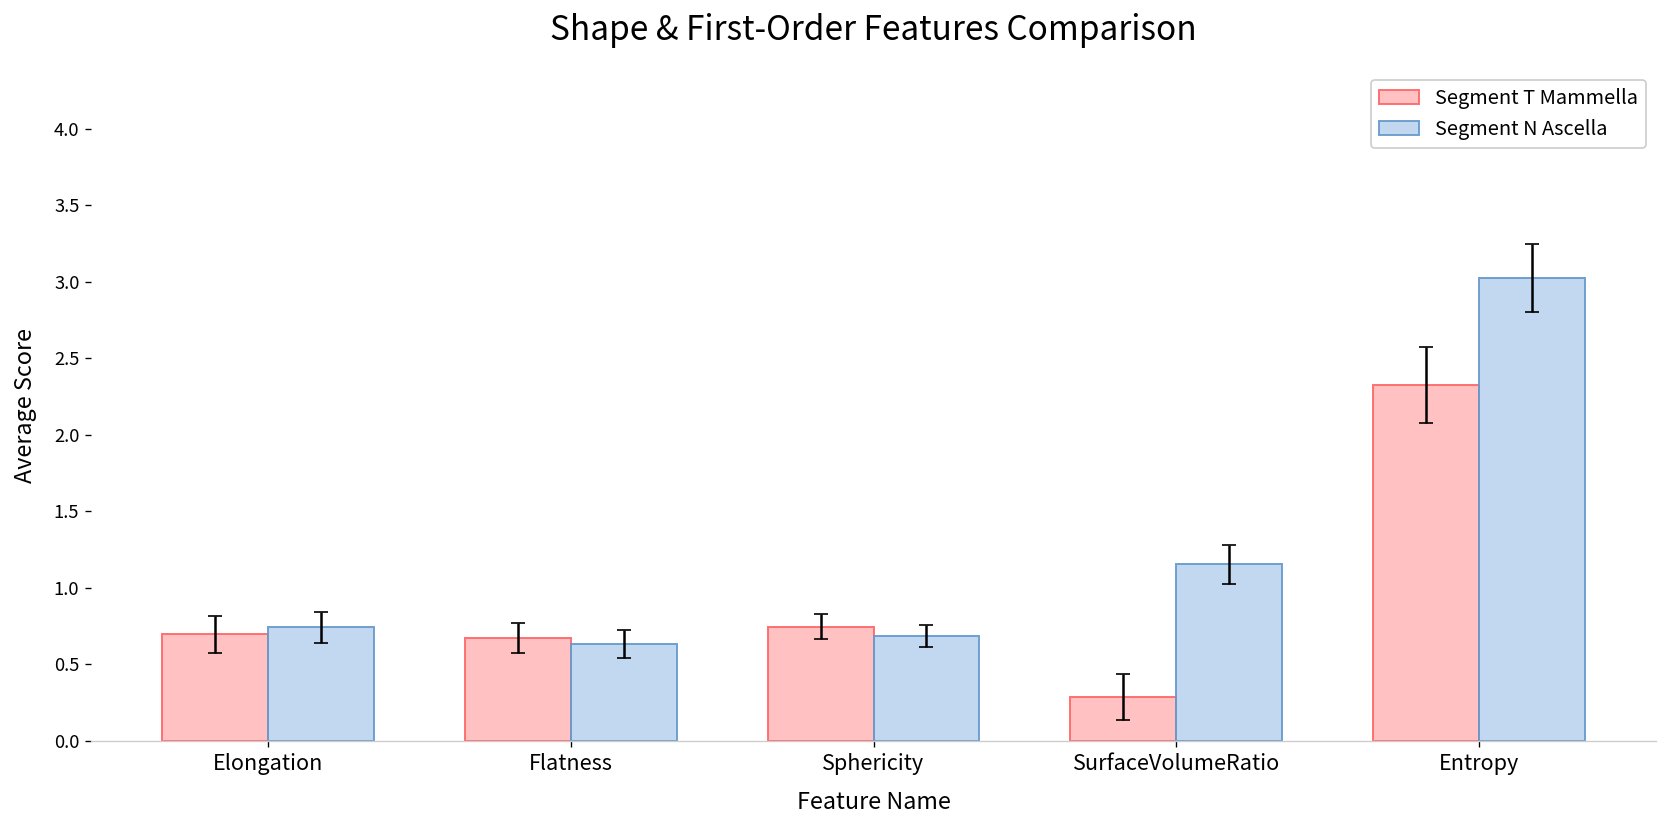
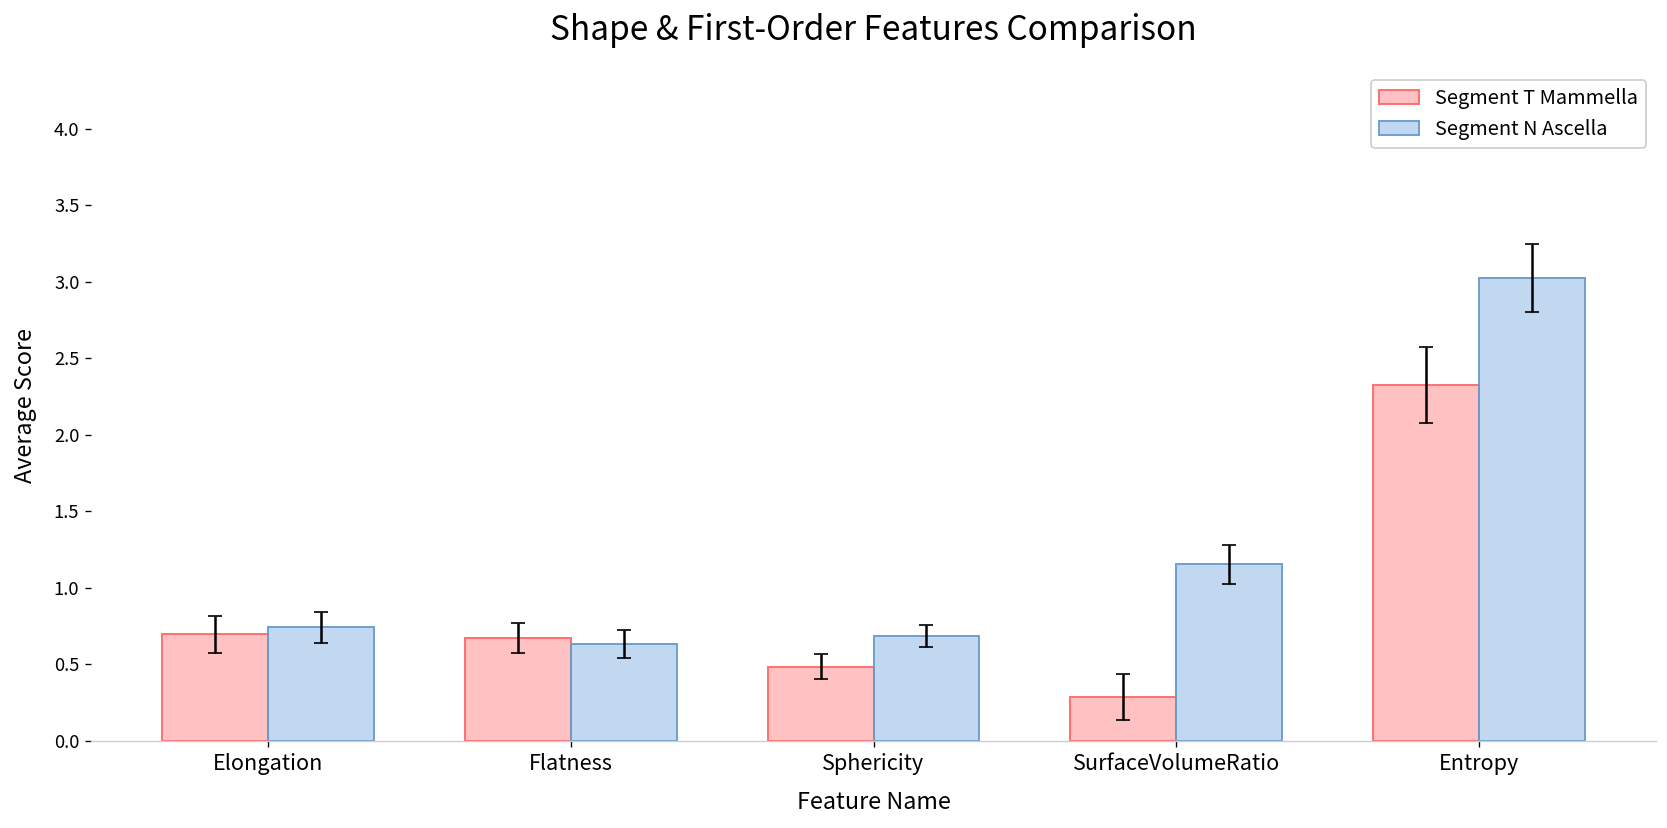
Segment T Mammella, Sphericity: 0.75 -> 0.49
